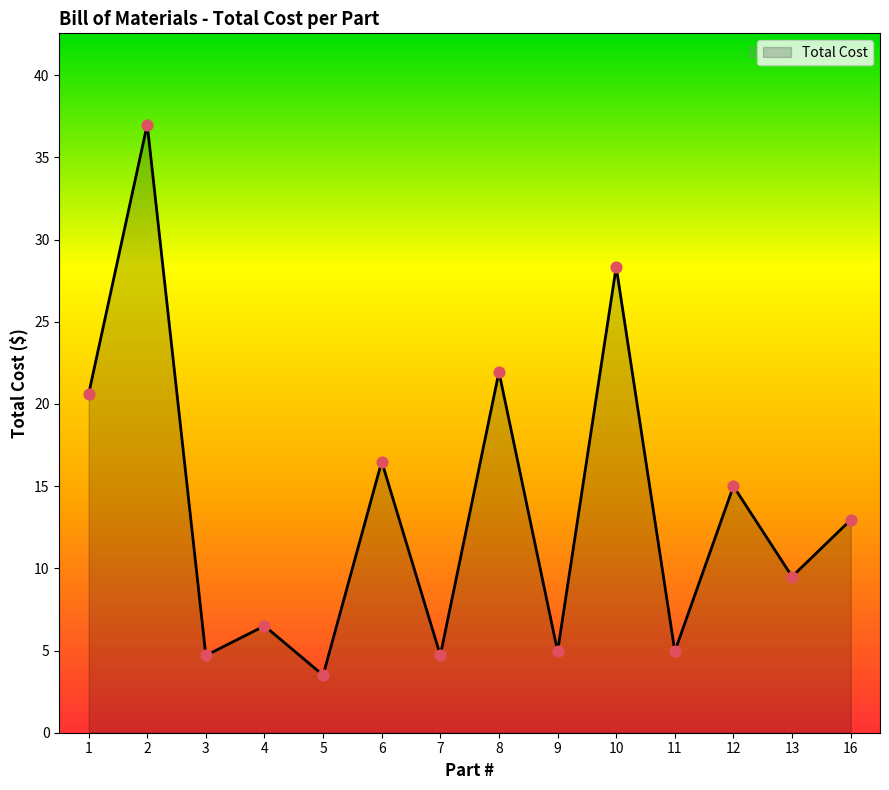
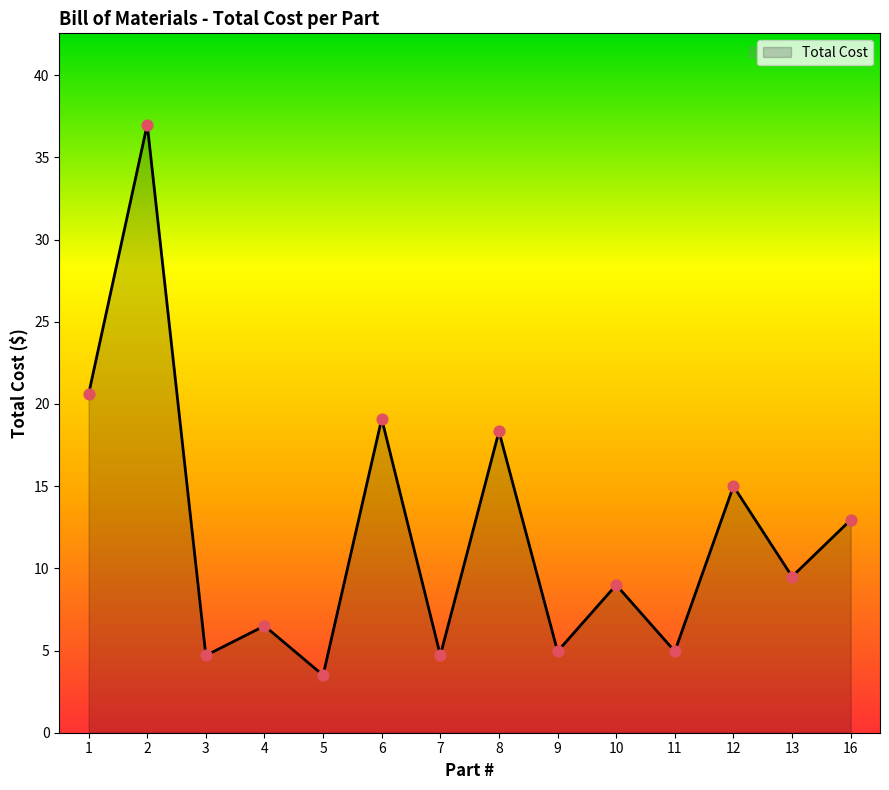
6: 16.5 -> 19.1
8: 22.0 -> 18.3
10: 28.3 -> 9.0
